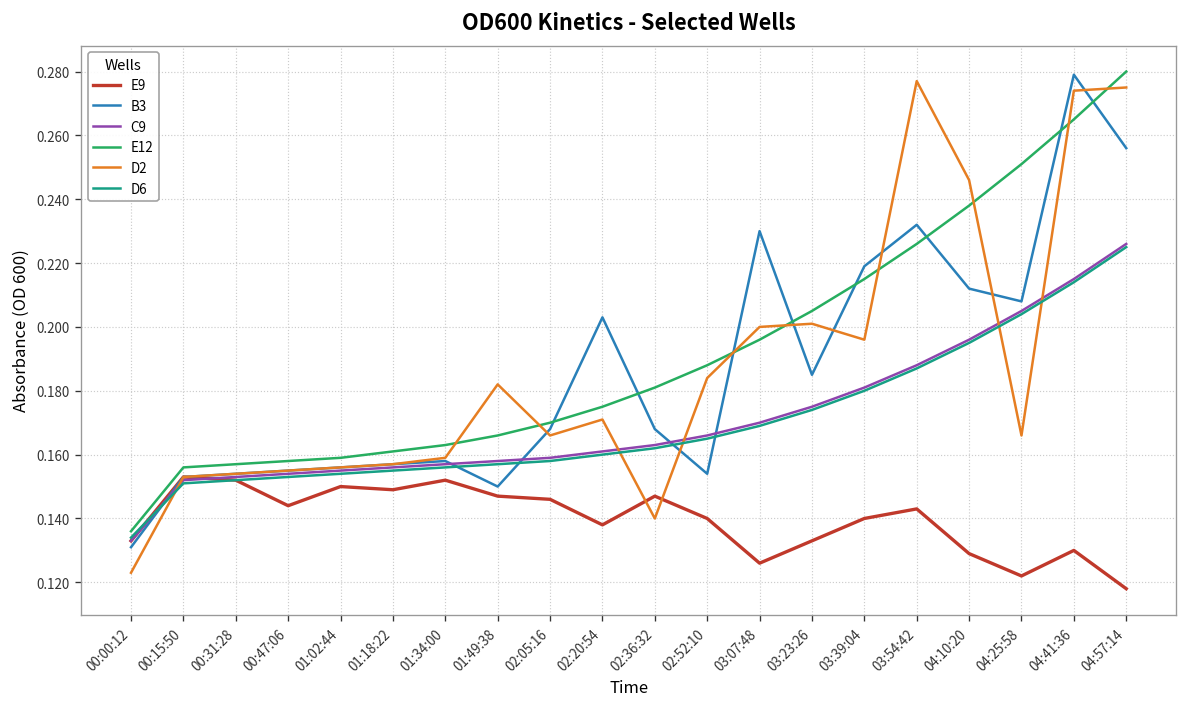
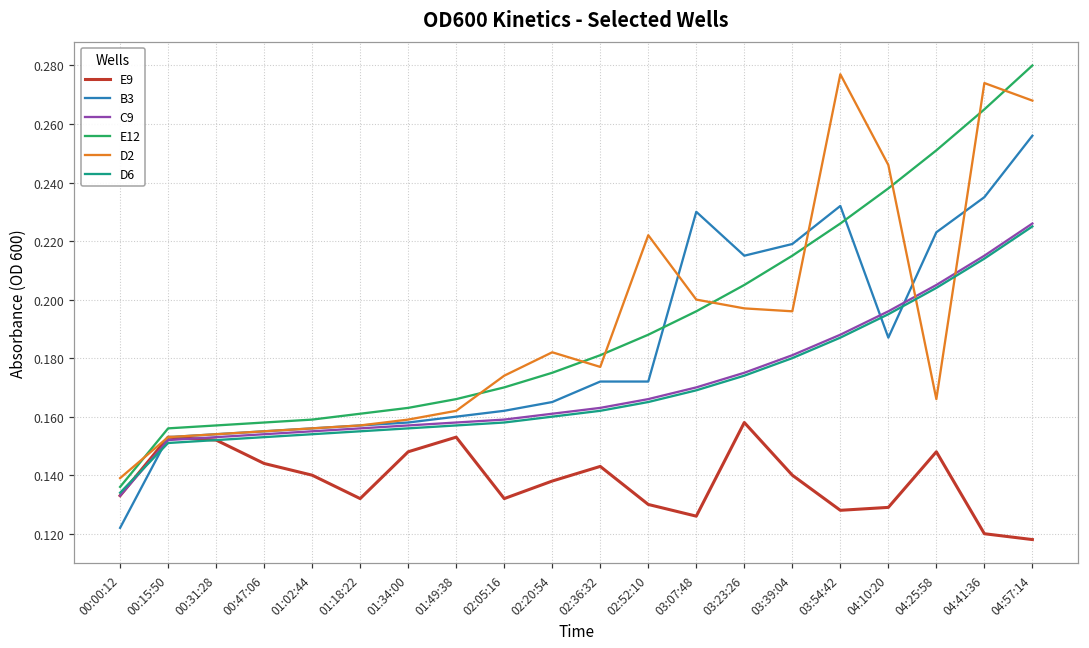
B3, 00:00:12: 0.131 -> 0.122
D2, 00:00:12: 0.123 -> 0.139
E9, 01:02:44: 0.15 -> 0.14
E9, 01:18:22: 0.149 -> 0.132
E9, 01:34:00: 0.152 -> 0.148
E9, 01:49:38: 0.147 -> 0.153
B3, 01:49:38: 0.15 -> 0.16
D2, 01:49:38: 0.182 -> 0.162
E9, 02:05:16: 0.146 -> 0.132
B3, 02:05:16: 0.168 -> 0.162
D2, 02:05:16: 0.166 -> 0.174
B3, 02:20:54: 0.203 -> 0.165
D2, 02:20:54: 0.171 -> 0.182
E9, 02:36:32: 0.147 -> 0.143
B3, 02:36:32: 0.168 -> 0.172
D2, 02:36:32: 0.140 -> 0.177
E9, 02:52:10: 0.14 -> 0.13
B3, 02:52:10: 0.154 -> 0.172
D2, 02:52:10: 0.184 -> 0.222
E9, 03:23:26: 0.133 -> 0.158
B3, 03:23:26: 0.185 -> 0.215
D2, 03:23:26: 0.201 -> 0.197
E9, 03:54:42: 0.143 -> 0.128
B3, 04:10:20: 0.212 -> 0.187
E9, 04:25:58: 0.122 -> 0.148
B3, 04:25:58: 0.208 -> 0.223
E9, 04:41:36: 0.13 -> 0.12
B3, 04:41:36: 0.279 -> 0.235
D2, 04:57:14: 0.275 -> 0.268
